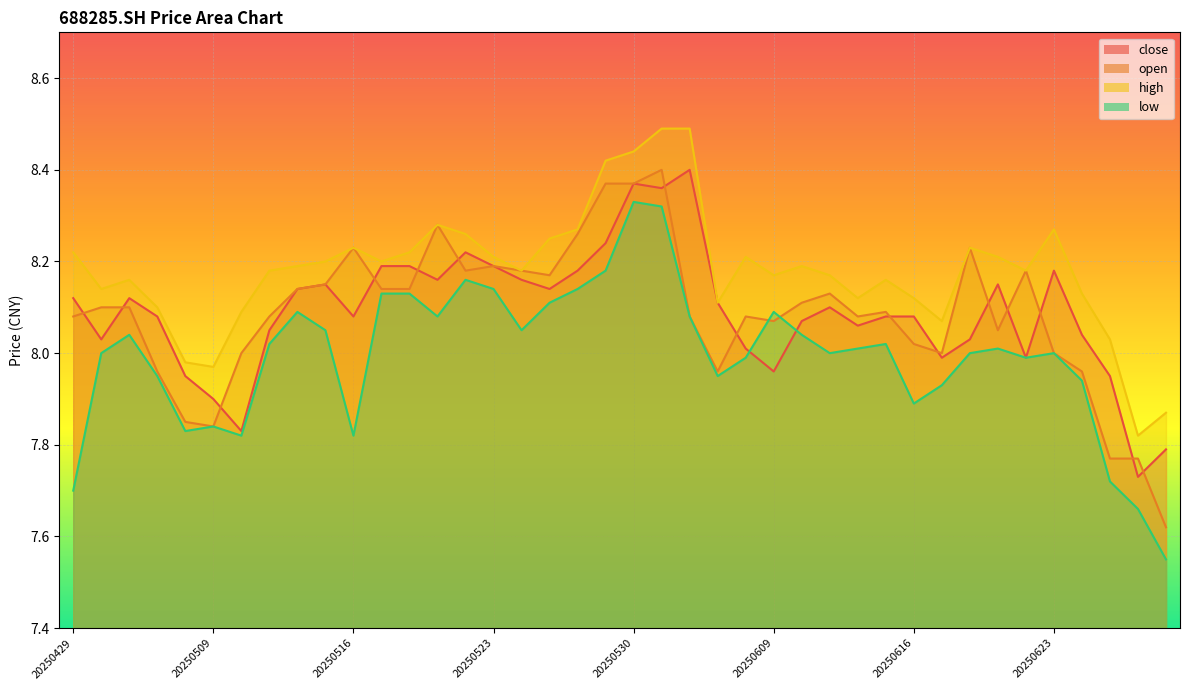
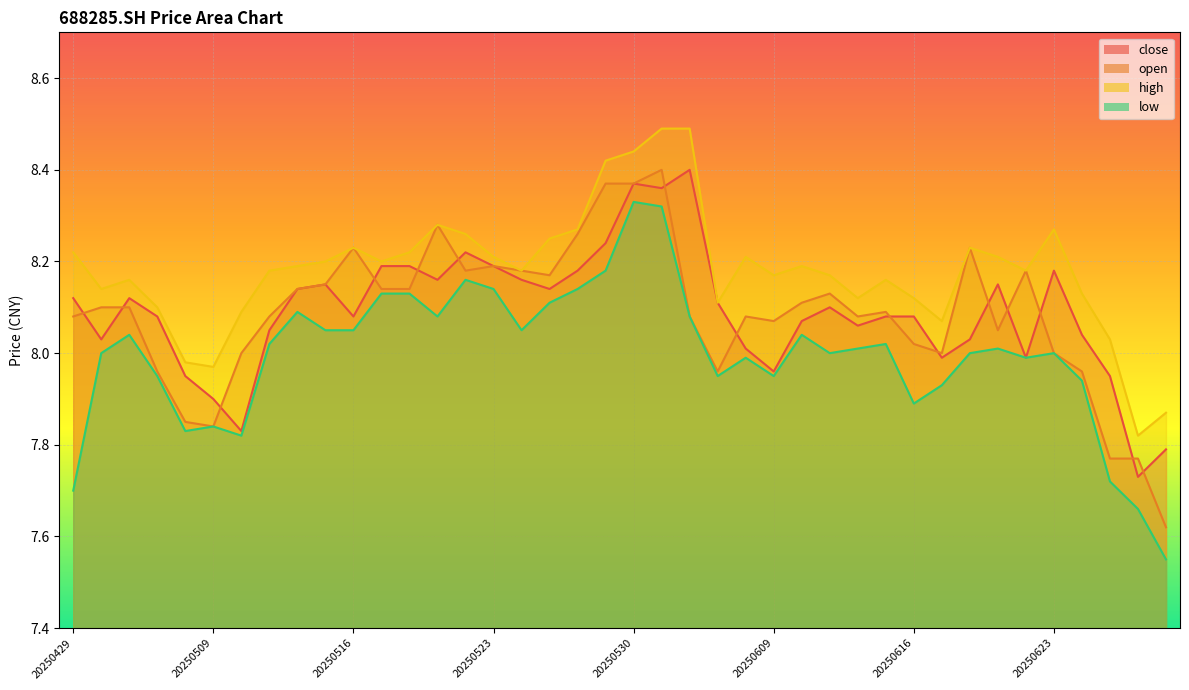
low, 20250516: 7.82 -> 8.05
low, 20250609: 8.09 -> 7.95
